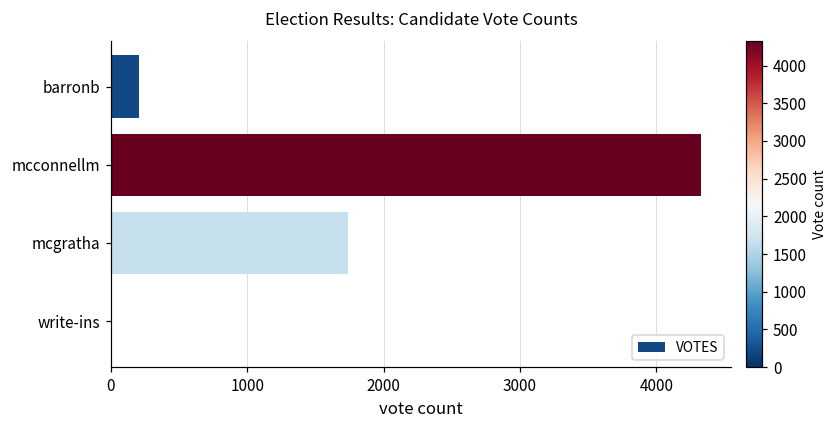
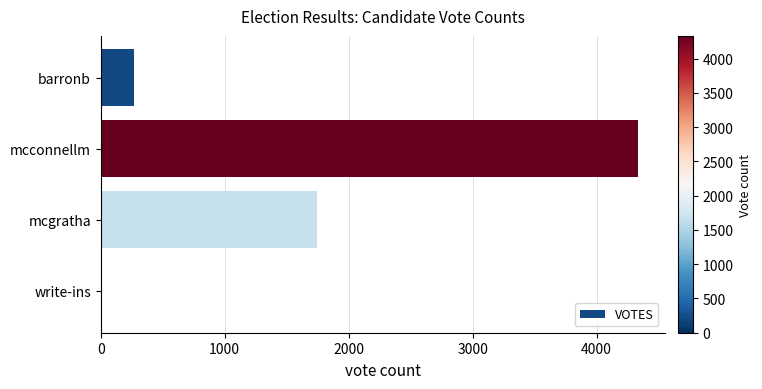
barronb: 210 -> 270
